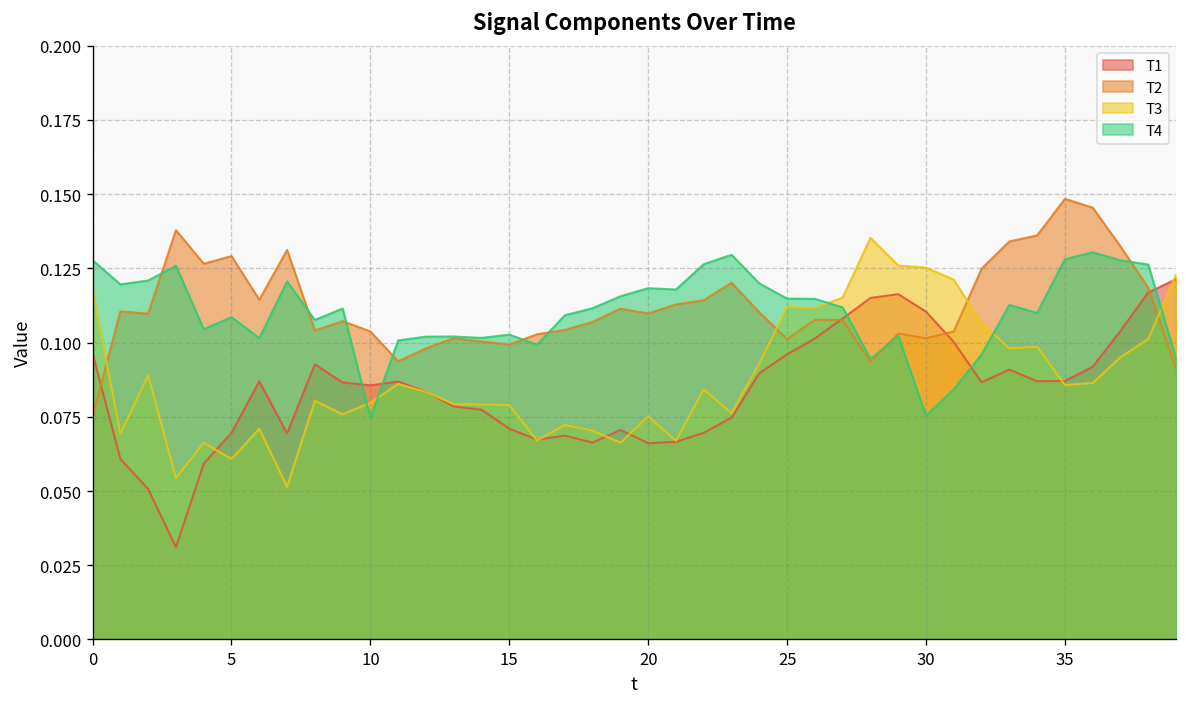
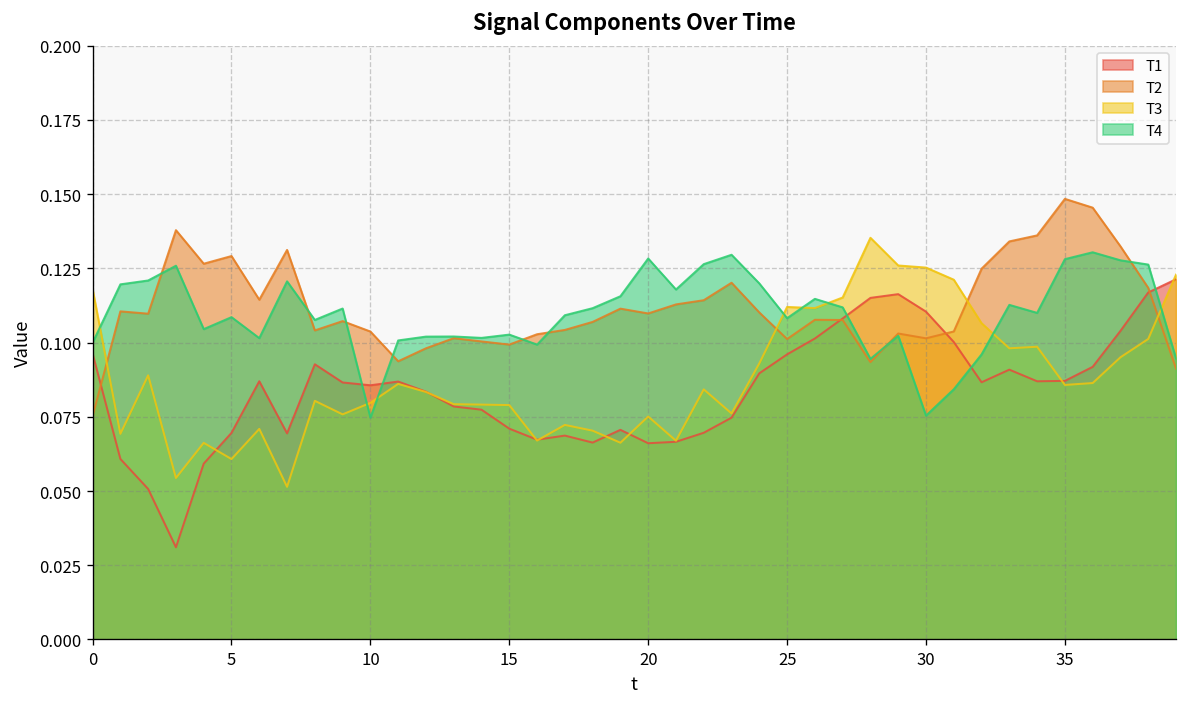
T4, 0: 0.128 -> 0.100
T4, 20: 0.118 -> 0.128
T4, 25: 0.115 -> 0.108
